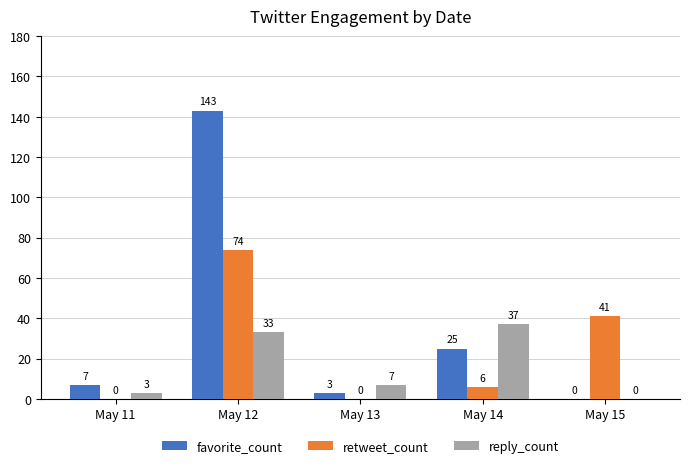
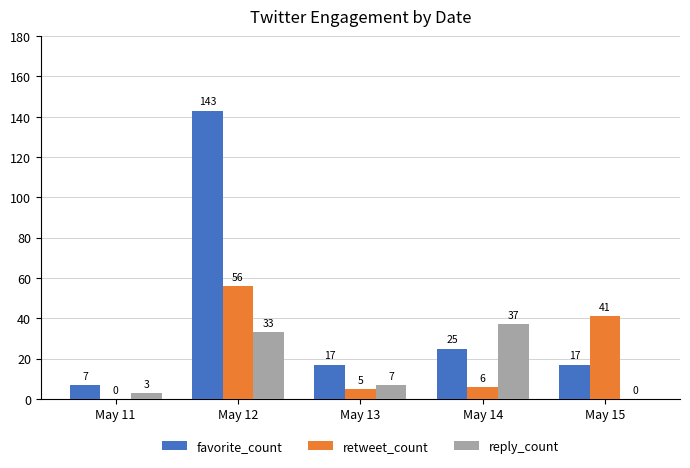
retweet_count, May 12: 74 -> 56
favorite_count, May 13: 3 -> 17
retweet_count, May 13: 0 -> 5
favorite_count, May 15: 0 -> 17
